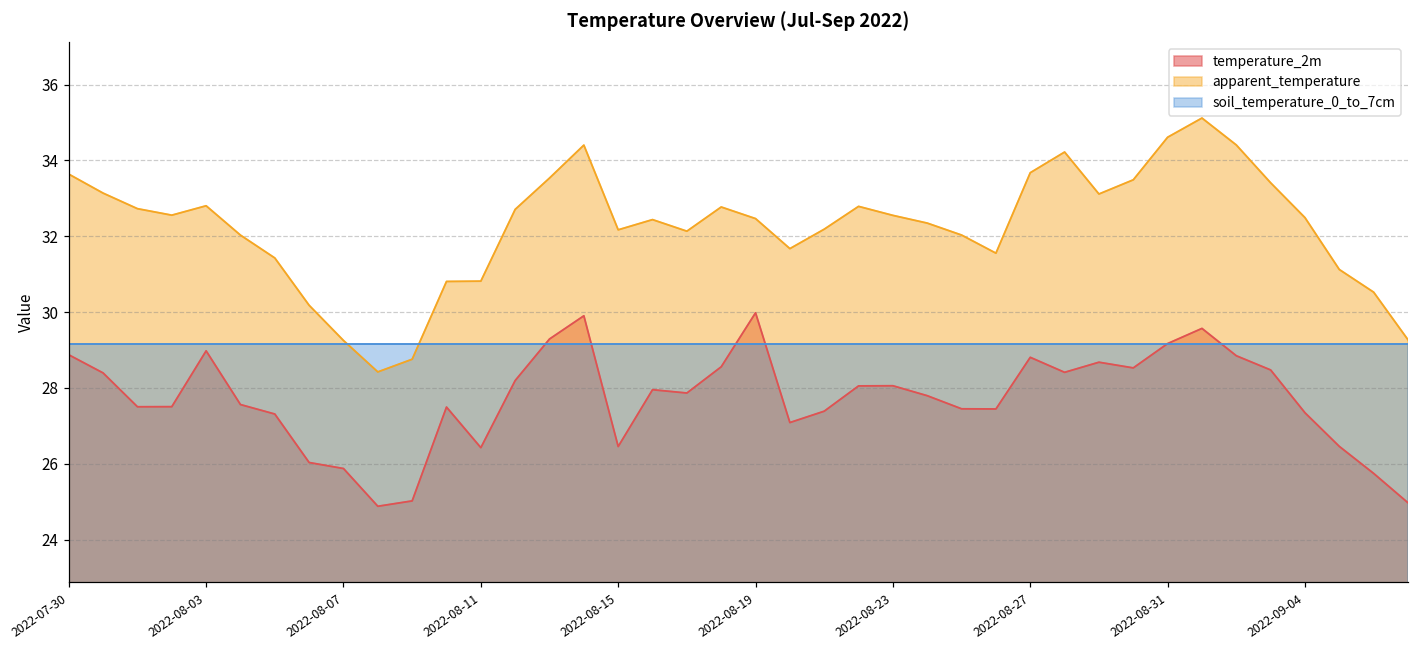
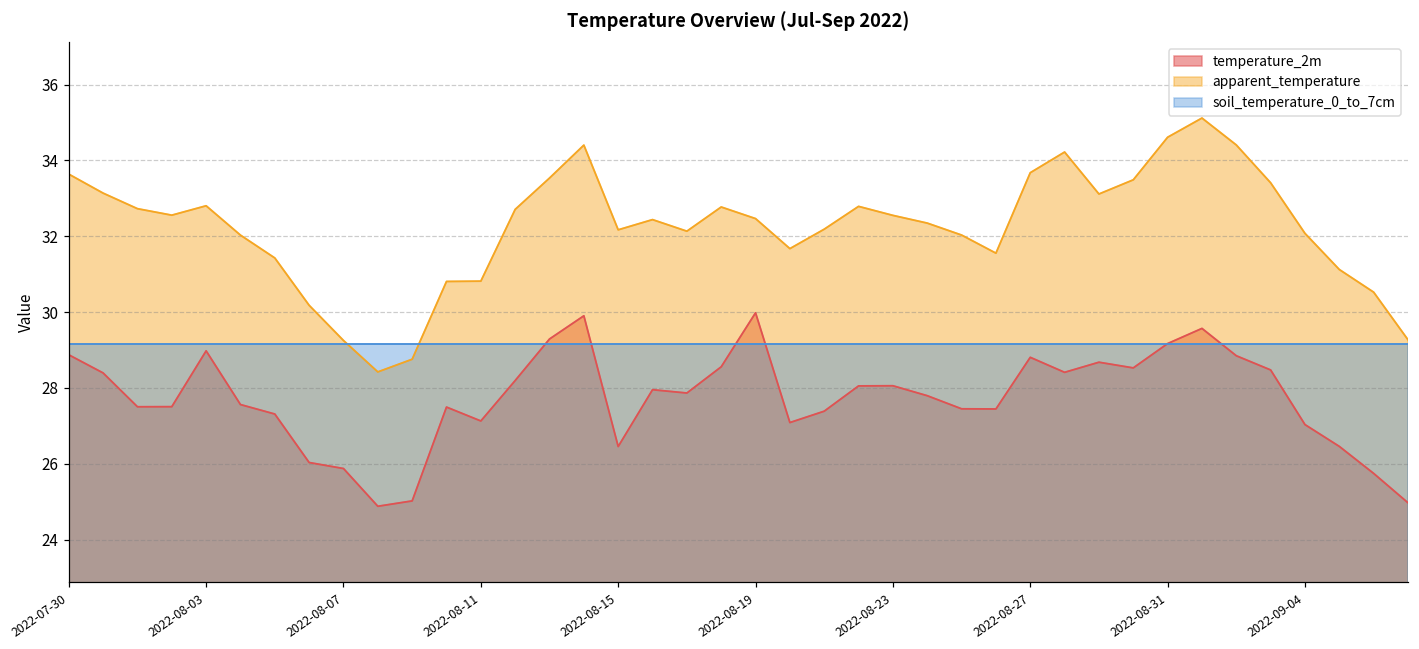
temperature_2m, 2022-08-11: 26.4 -> 27.1
temperature_2m, 2022-09-04: 27.3 -> 27.0
apparent_temperature, 2022-09-04: 32.5 -> 32.1
